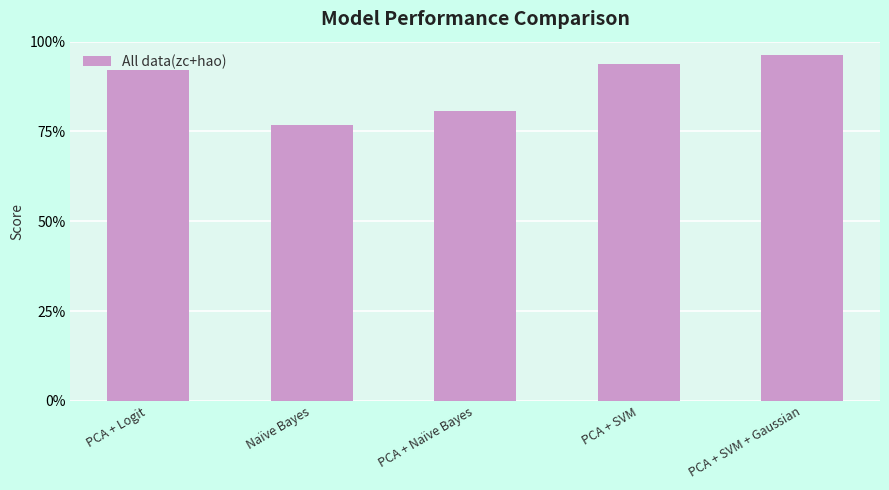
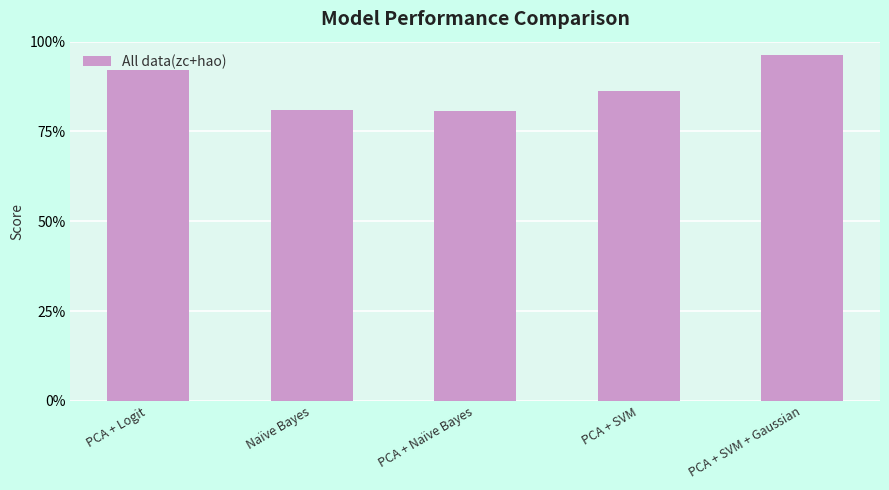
Naïve Bayes: 77% -> 81%
PCA + SVM: 94% -> 86%
